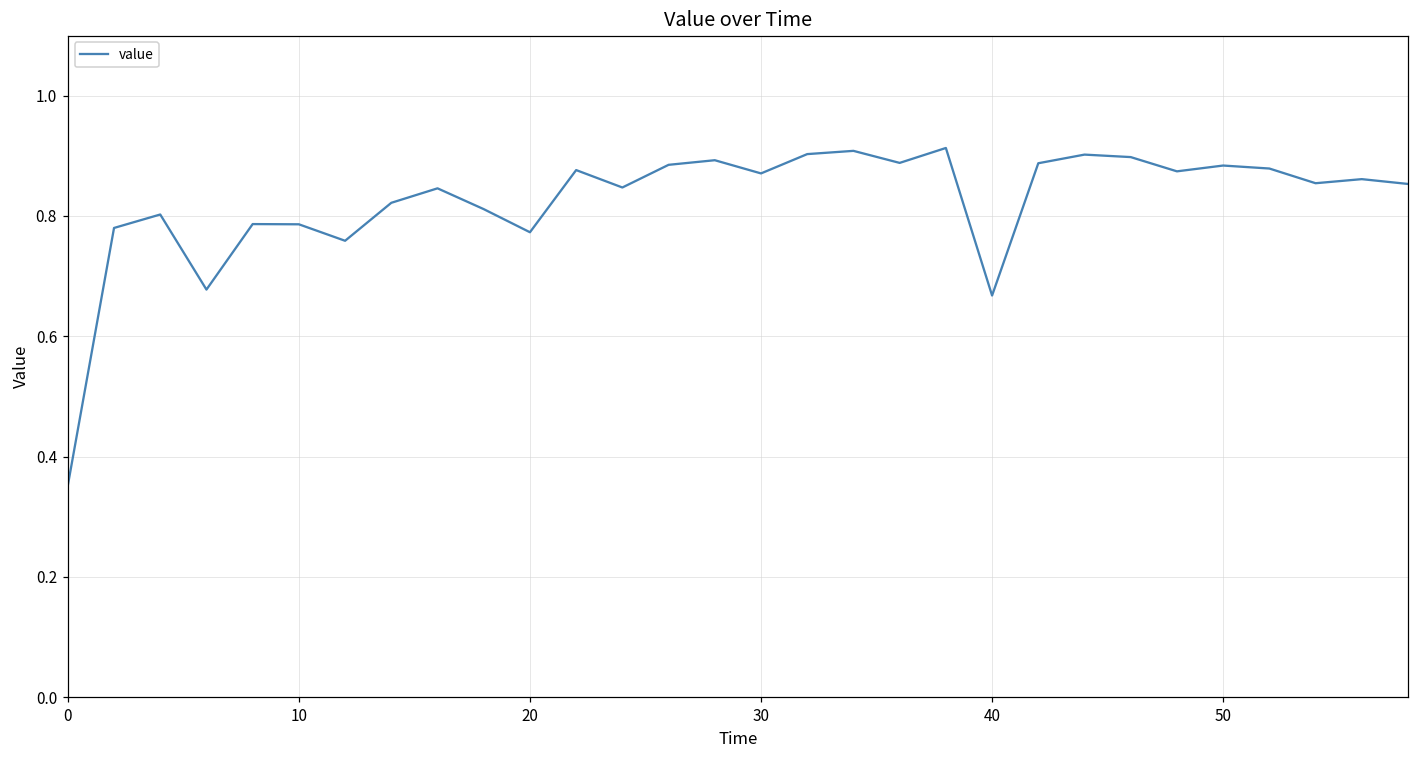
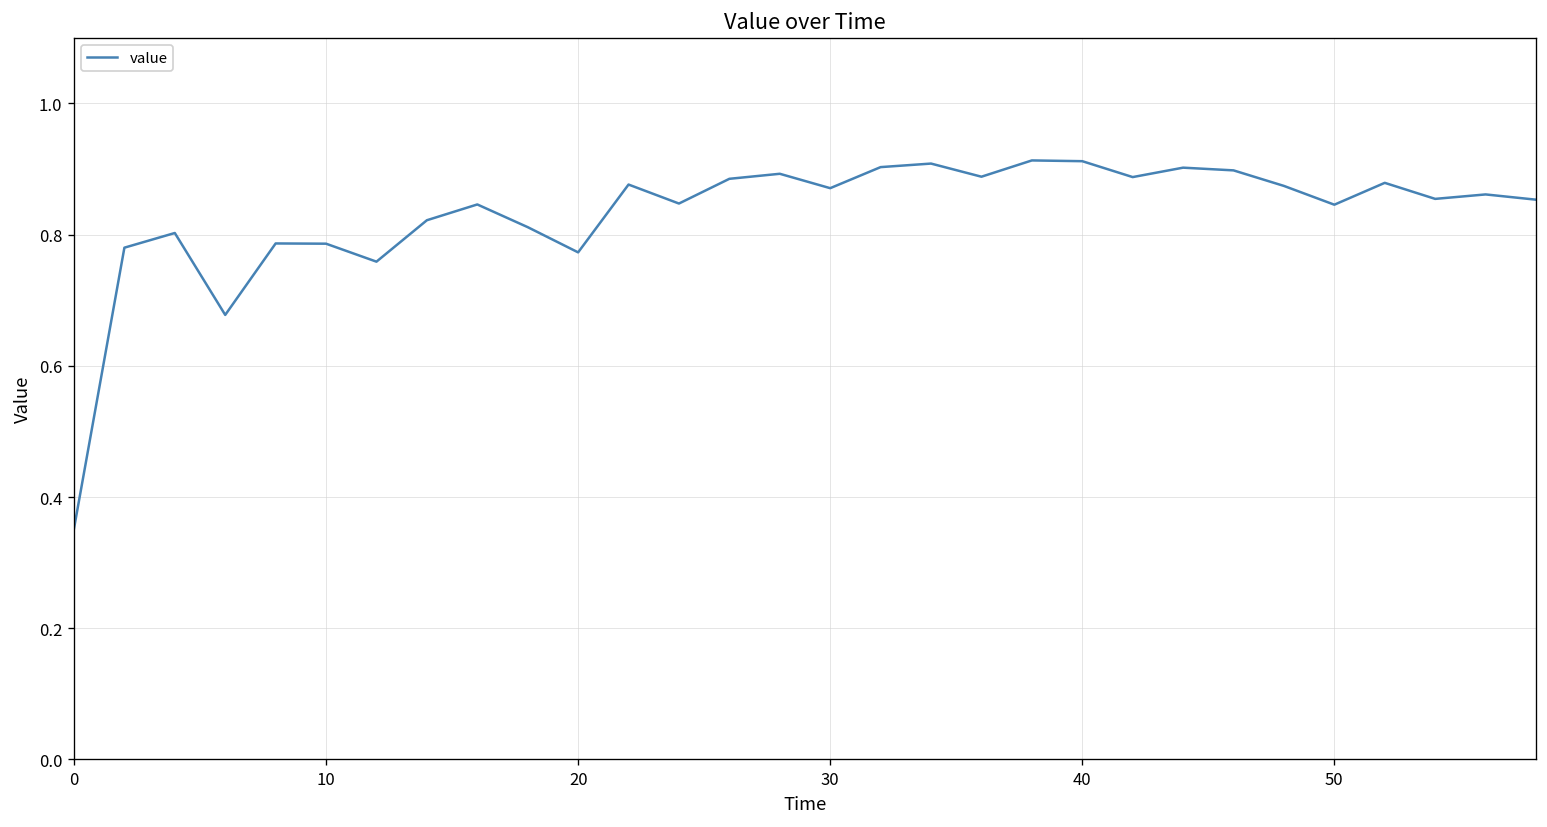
40: 0.67 -> 0.91
50: 0.88 -> 0.85
